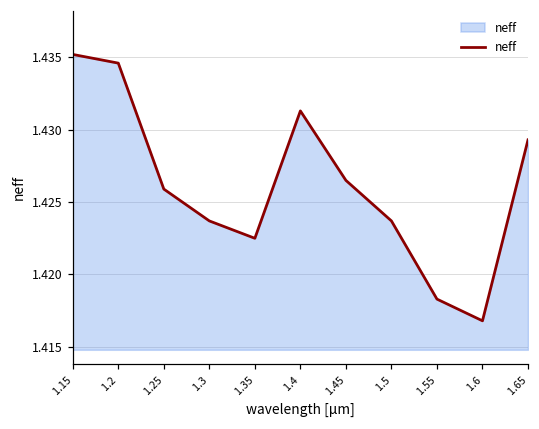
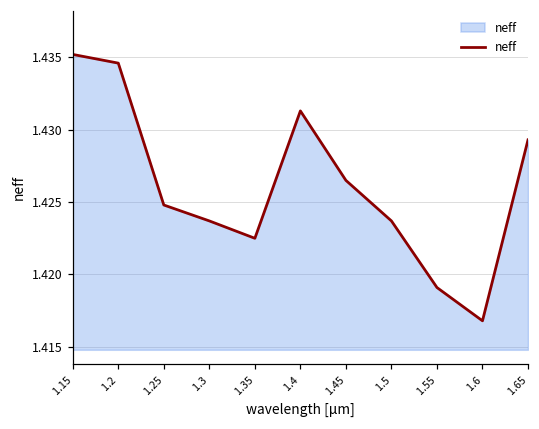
1.25: 1.4259 -> 1.4248
1.55: 1.4183 -> 1.4191
